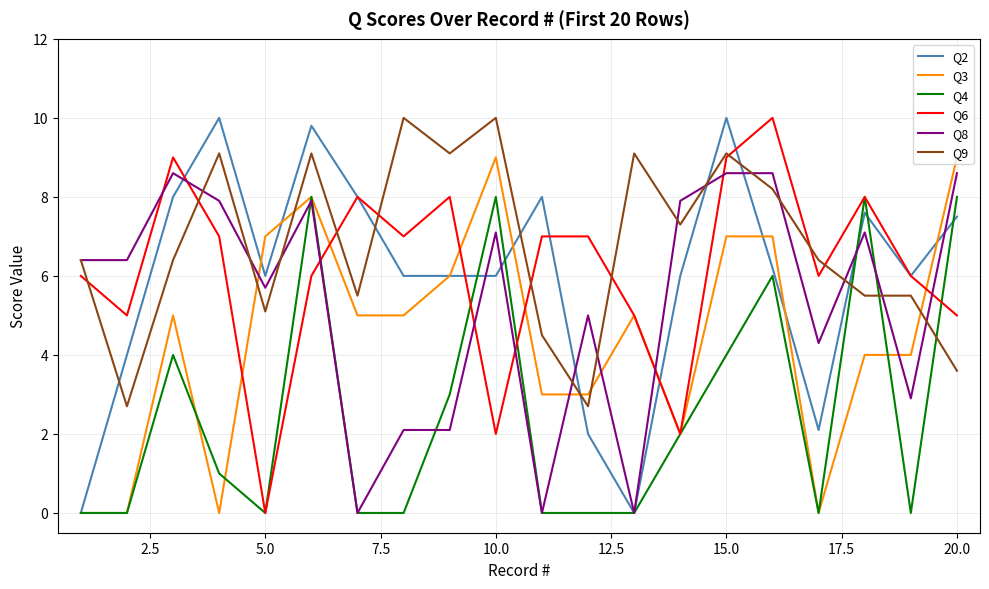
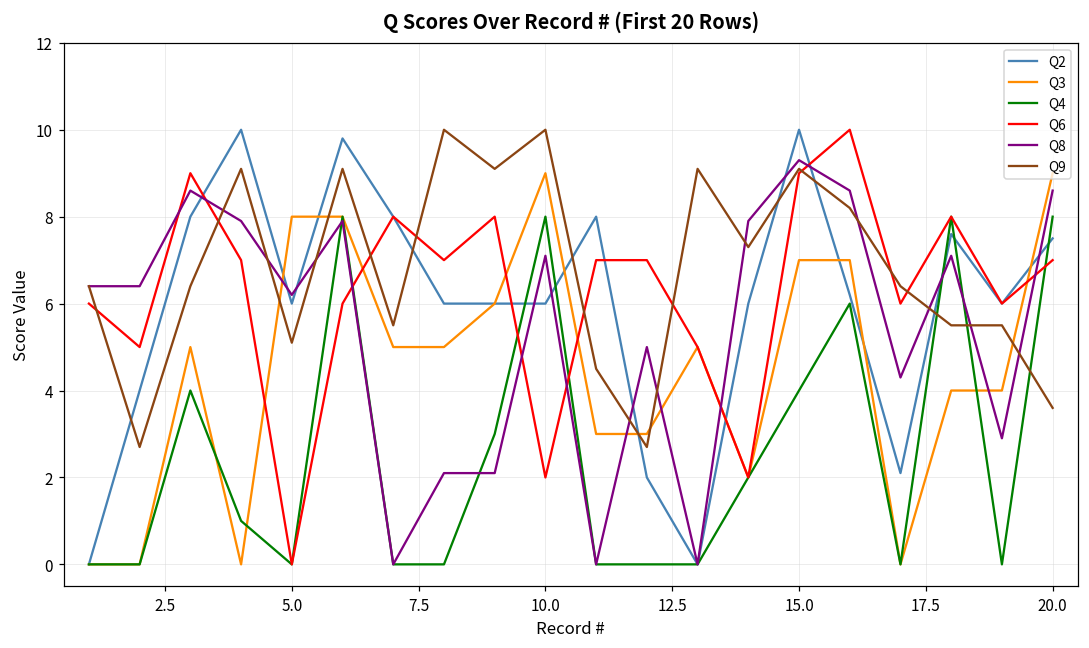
Q3, 5.0: 7 -> 8
Q8, 5.0: 5.7 -> 6.2
Q8, 15.0: 8.6 -> 9.3
Q6, 20.0: 5 -> 7
